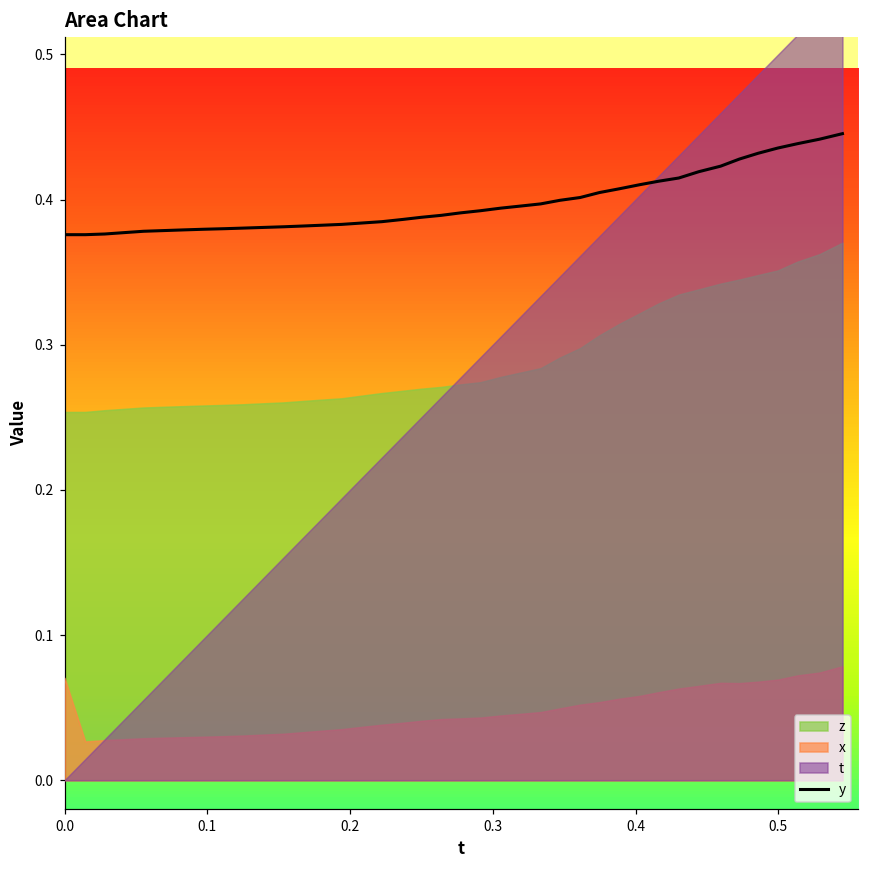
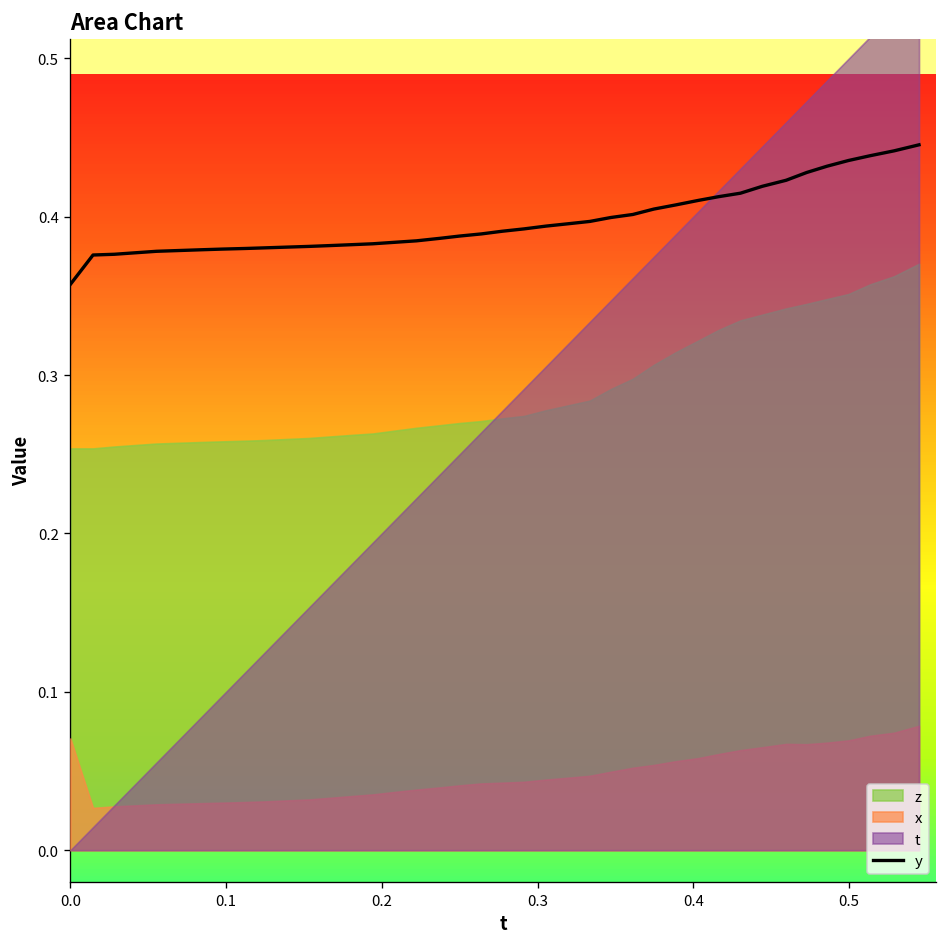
y, 0.0: 0.376 -> 0.357
